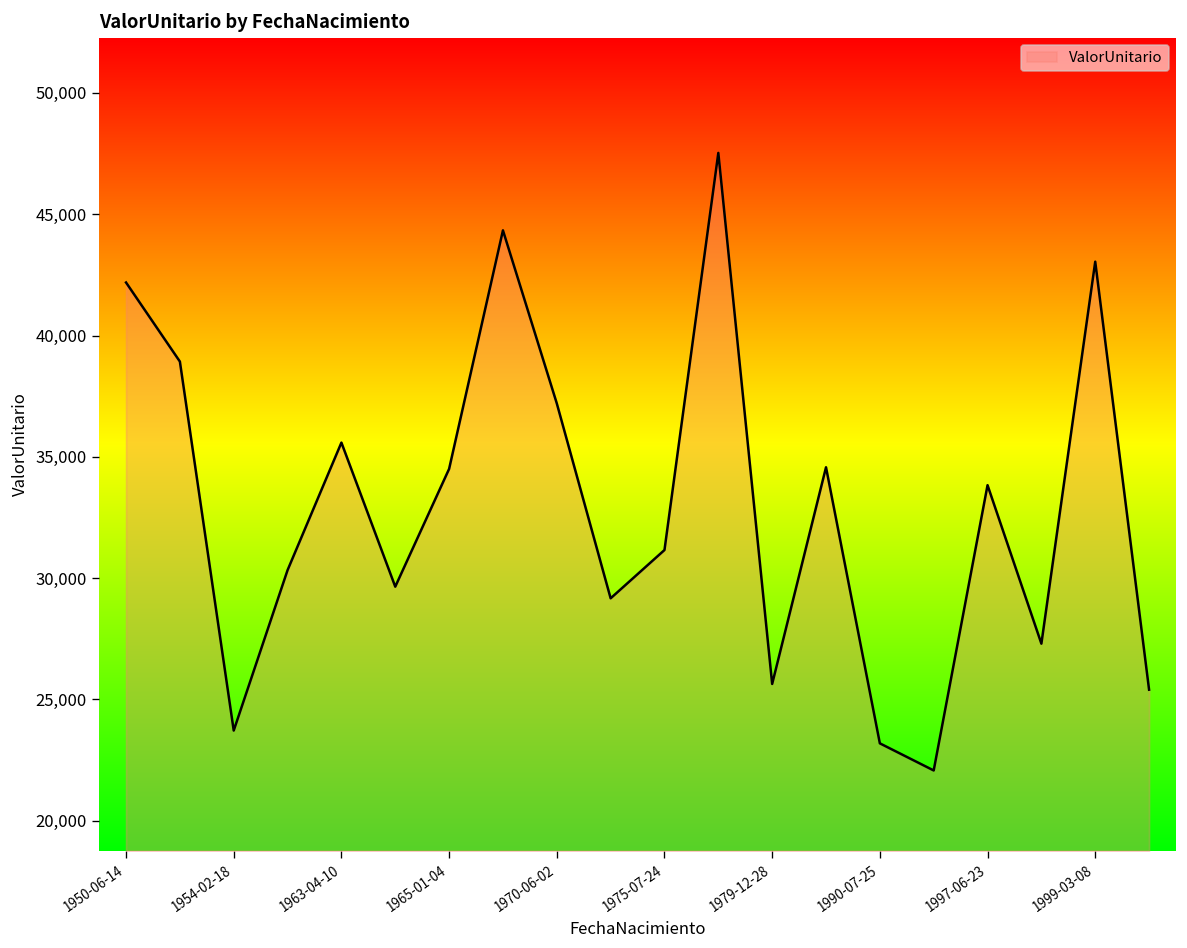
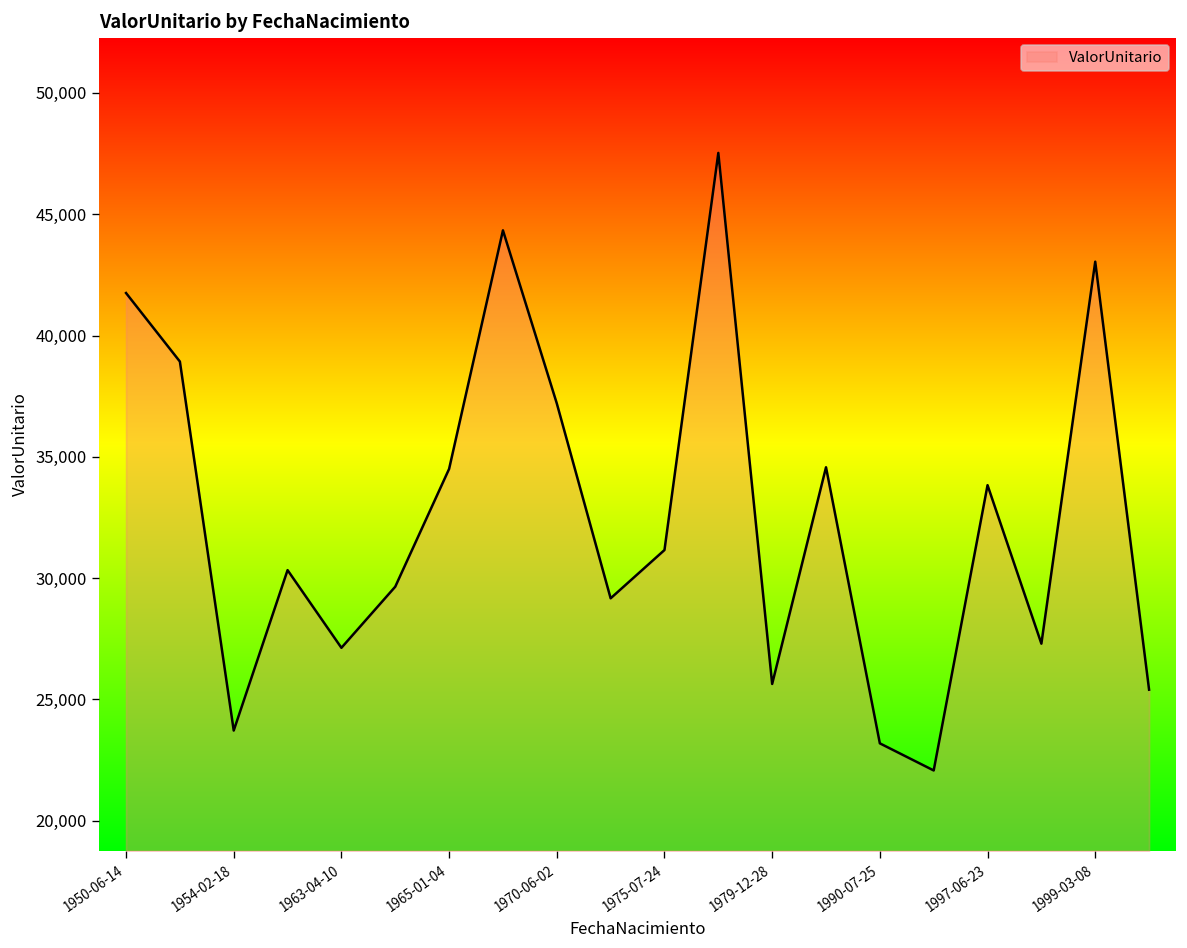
1950-06-14: 42,200 -> 41,800
1963-04-10: 35,600 -> 27,100
